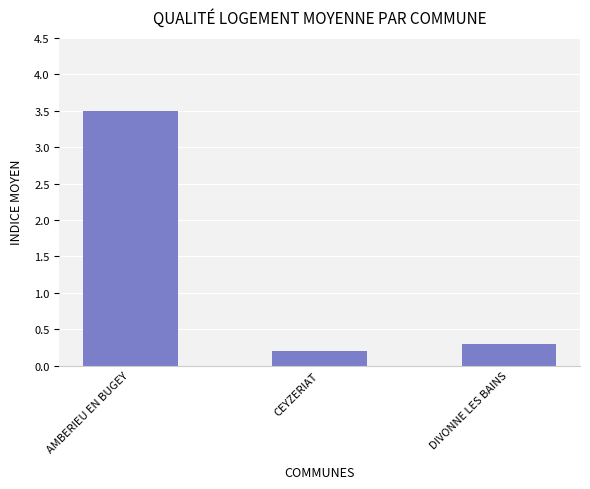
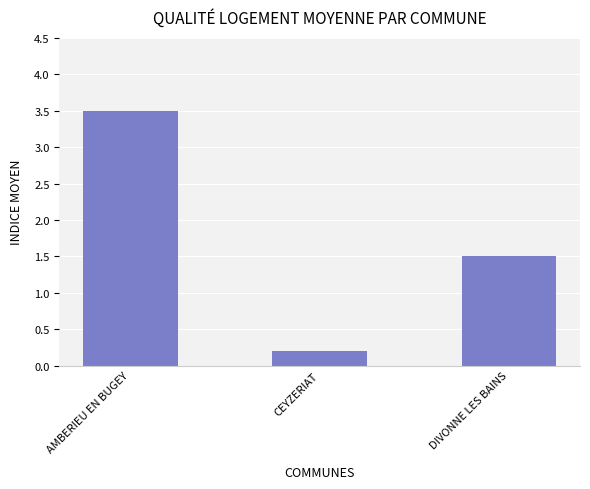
DIVONNE LES BAINS: 0.3 -> 1.5
